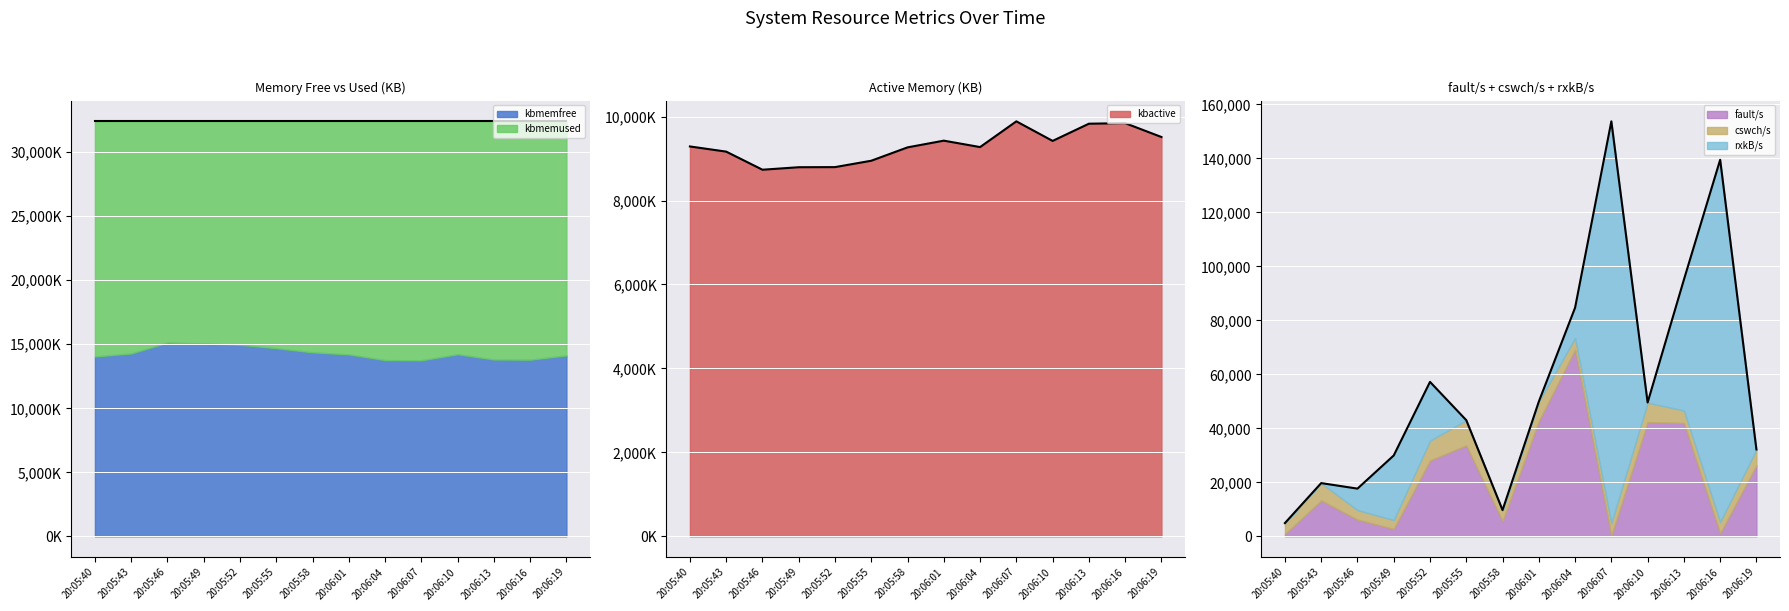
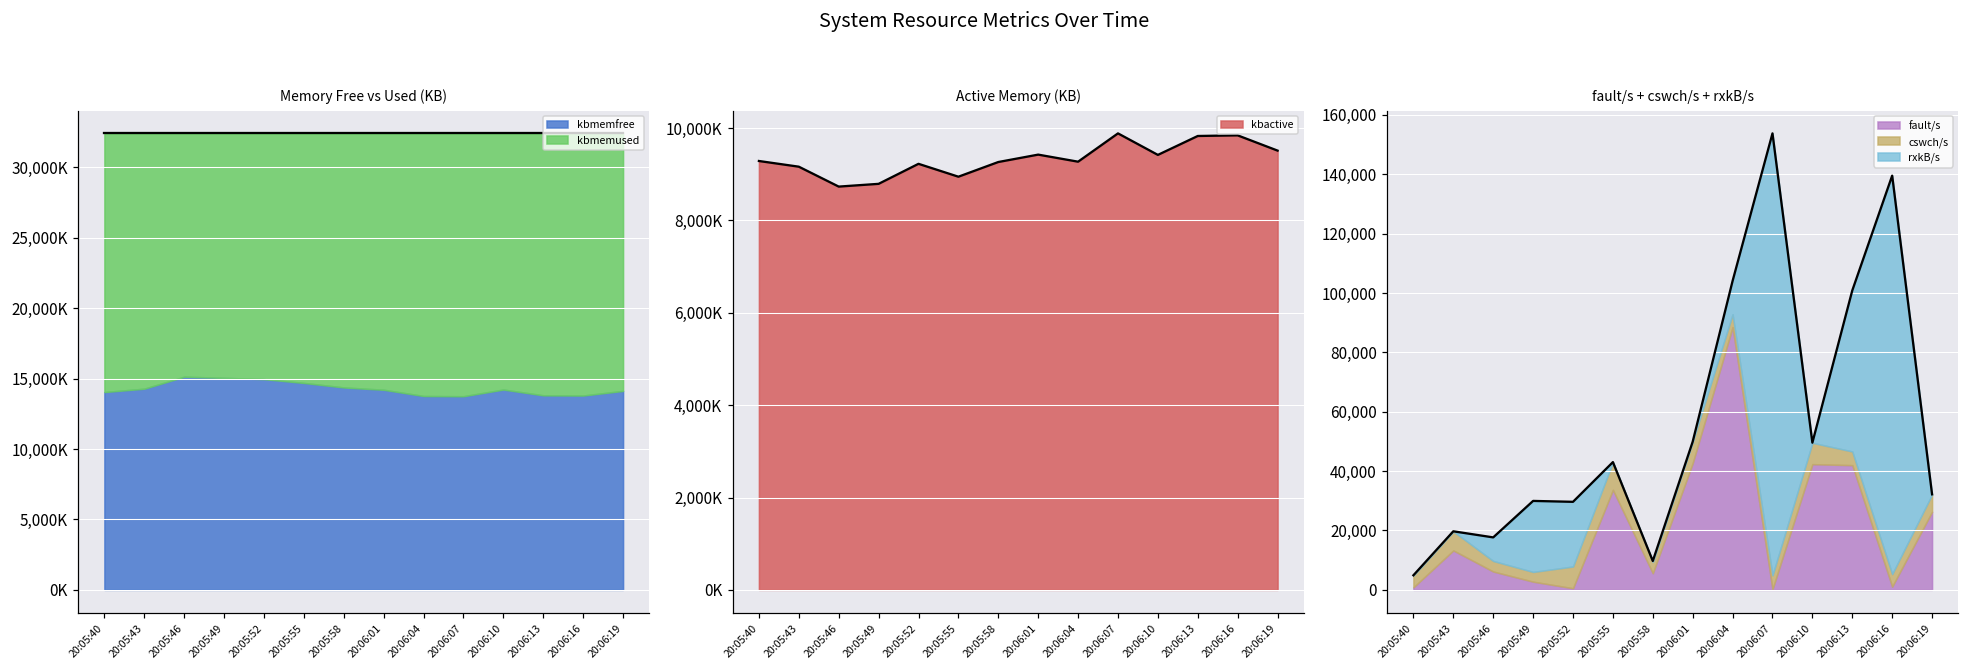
Active Memory (KB), 20:05:52: 8,800,000 -> 9,200,000
fault/s + cswch/s + rxkB/s, fault/s, 20:05:52: 28,000 -> 1,000
fault/s + cswch/s + rxkB/s, fault/s, 20:06:04: 69,000 -> 88,000
fault/s + cswch/s + rxkB/s, rxkB/s, 20:06:13: 48,000 -> 54,000
